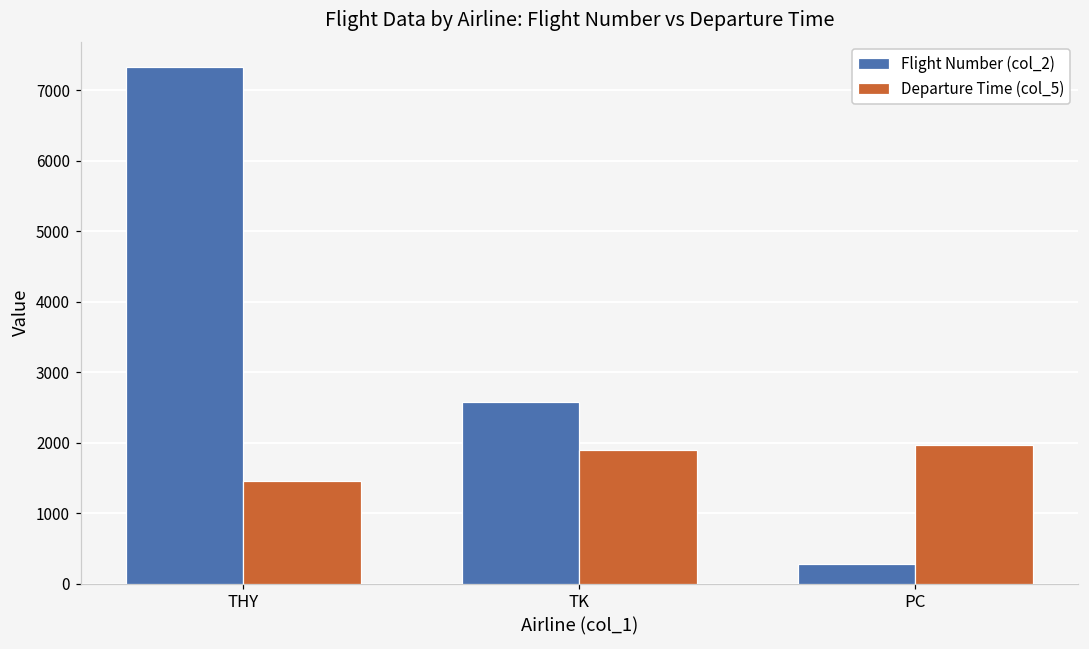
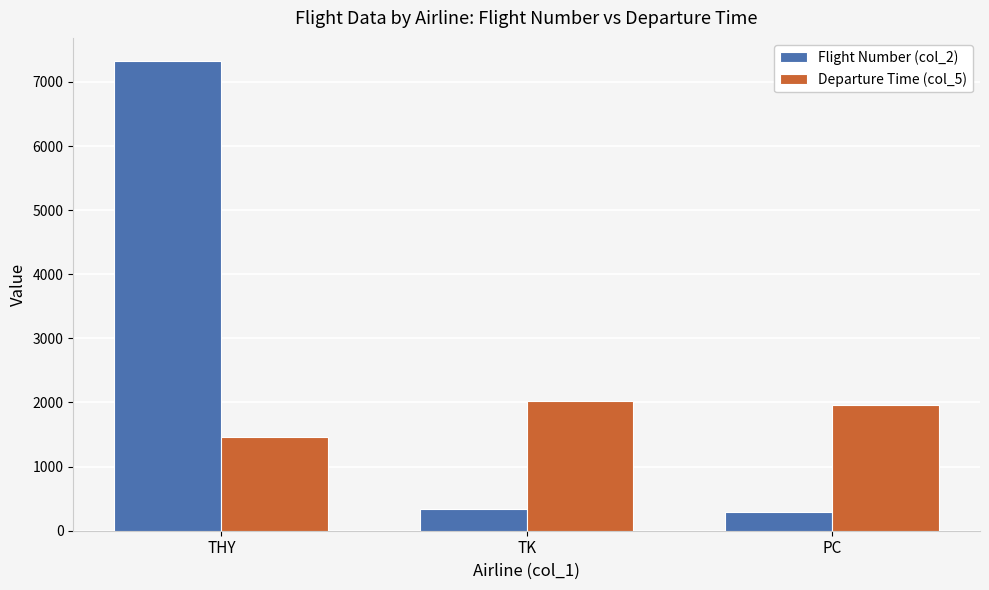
Flight Number (col_2), TK: 2600 -> 300
Departure Time (col_5), TK: 1900 -> 2000
